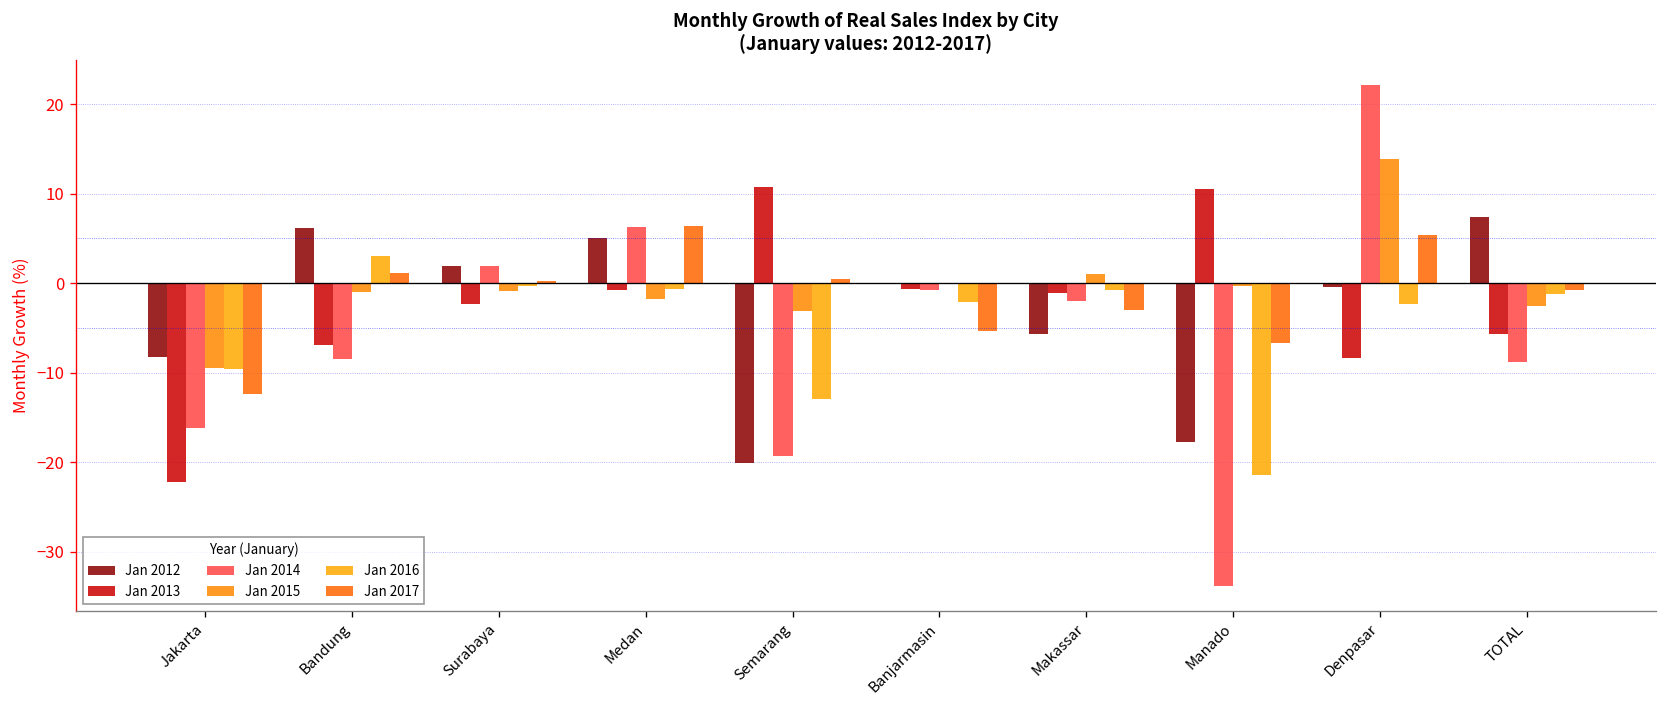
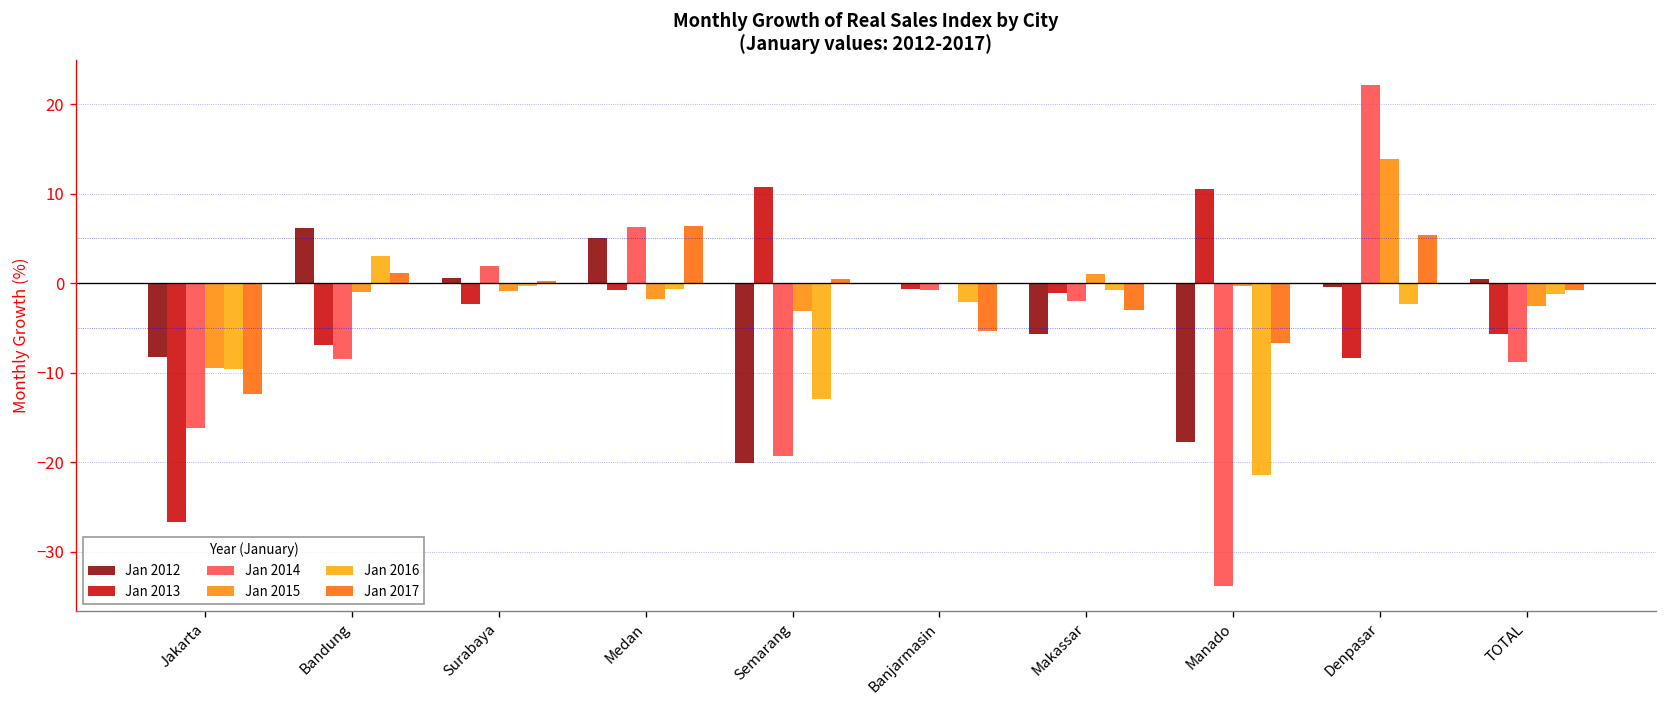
Jan 2013, Jakarta: -22 -> -27
Jan 2012, Surabaya: 2 -> 1
Jan 2012, TOTAL: 7 -> 0
